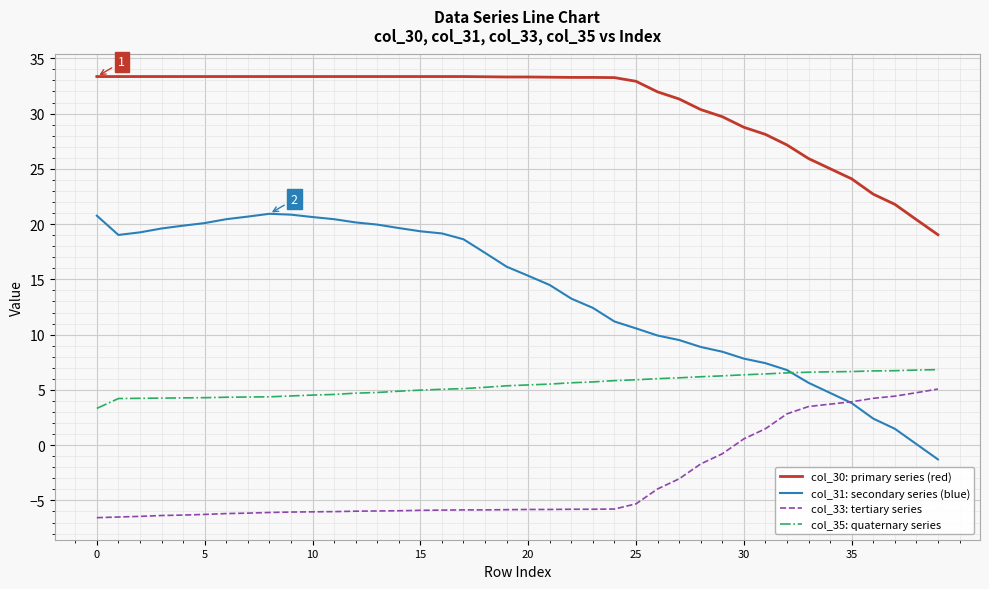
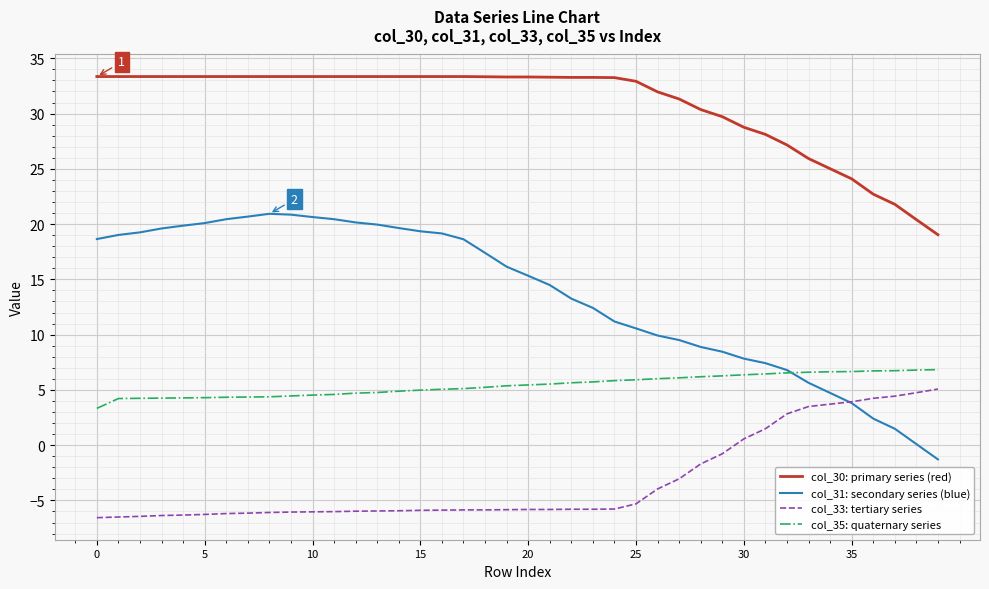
col_31: secondary series (blue), 0: 20.8 -> 18.6
